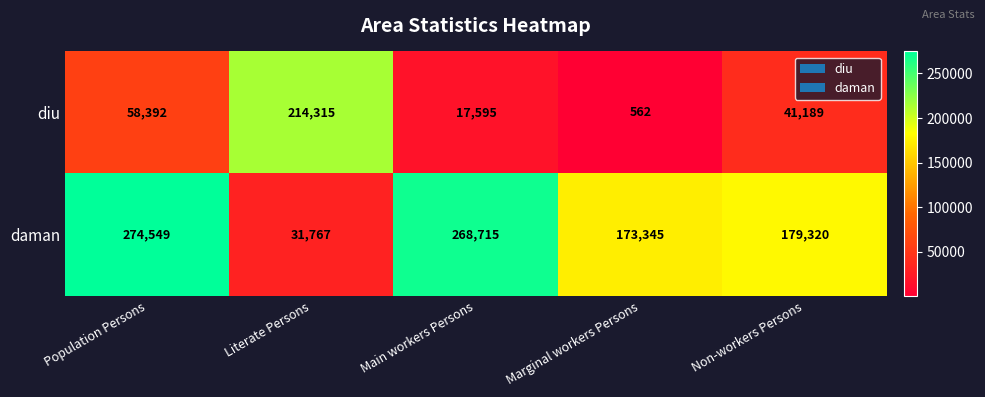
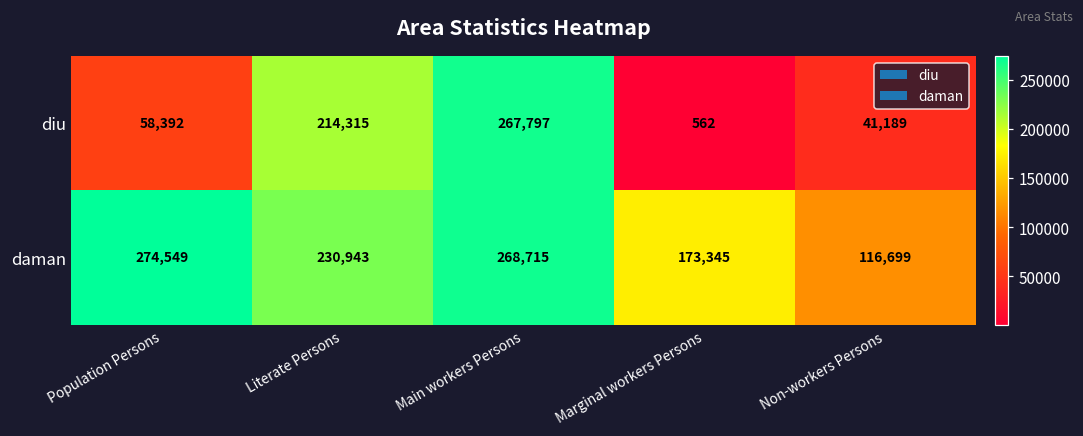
diu, Main workers Persons: 17,595 -> 267,797
daman, Literate Persons: 31,767 -> 230,943
daman, Non-workers Persons: 179,320 -> 116,699
